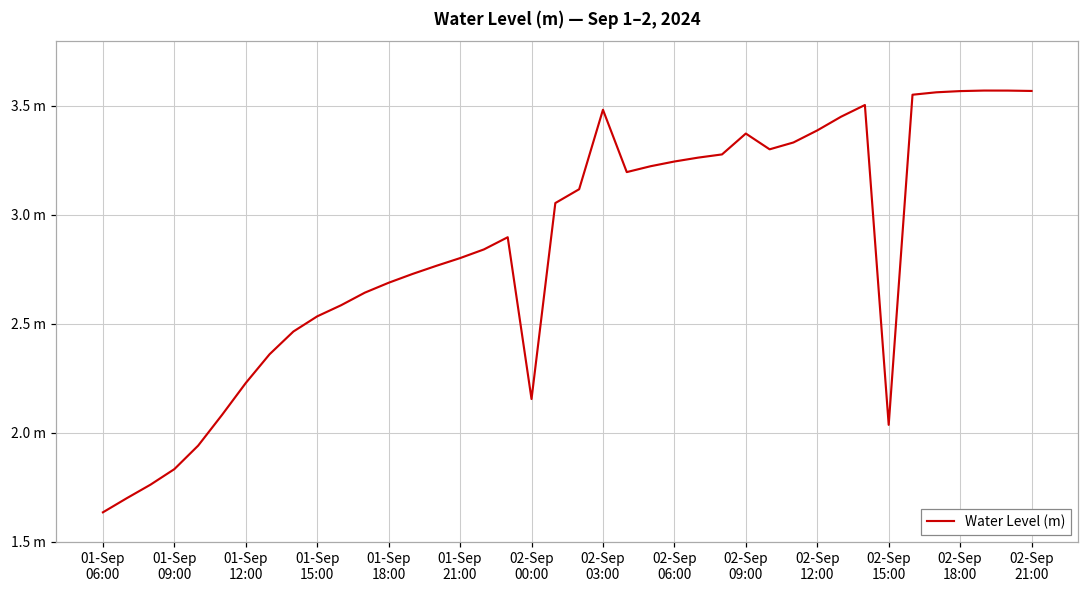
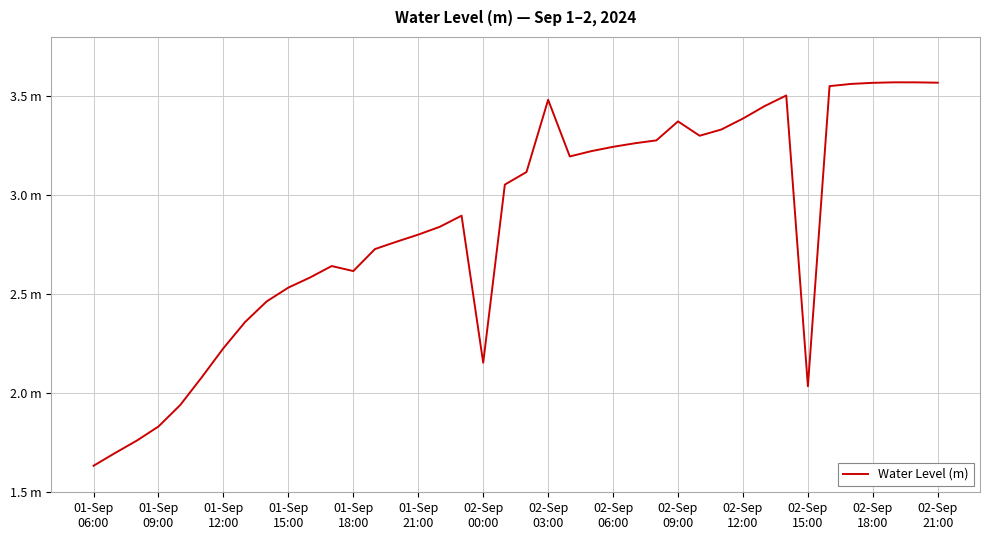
01-Sep 18:00: 2.69 m -> 2.62 m
